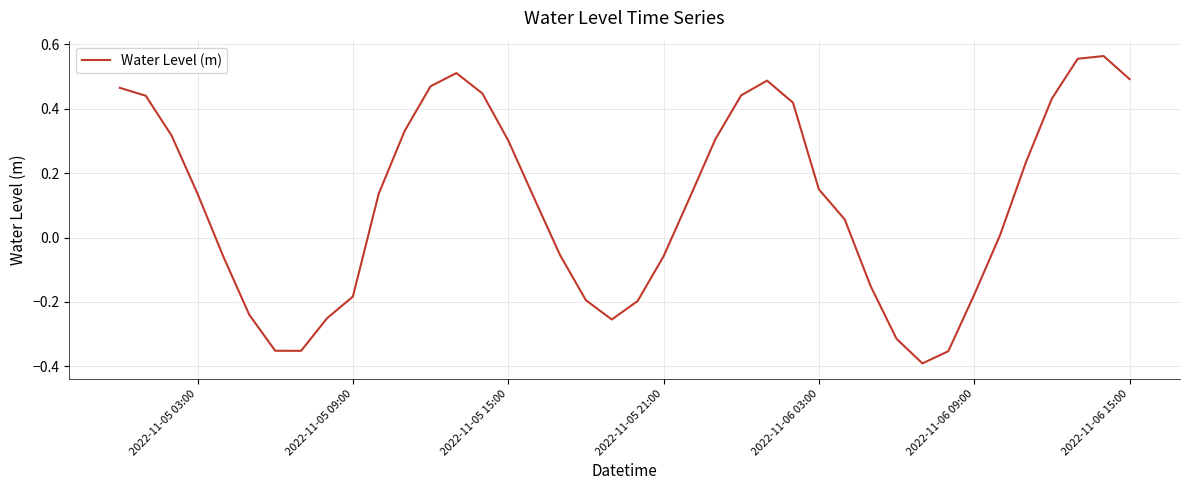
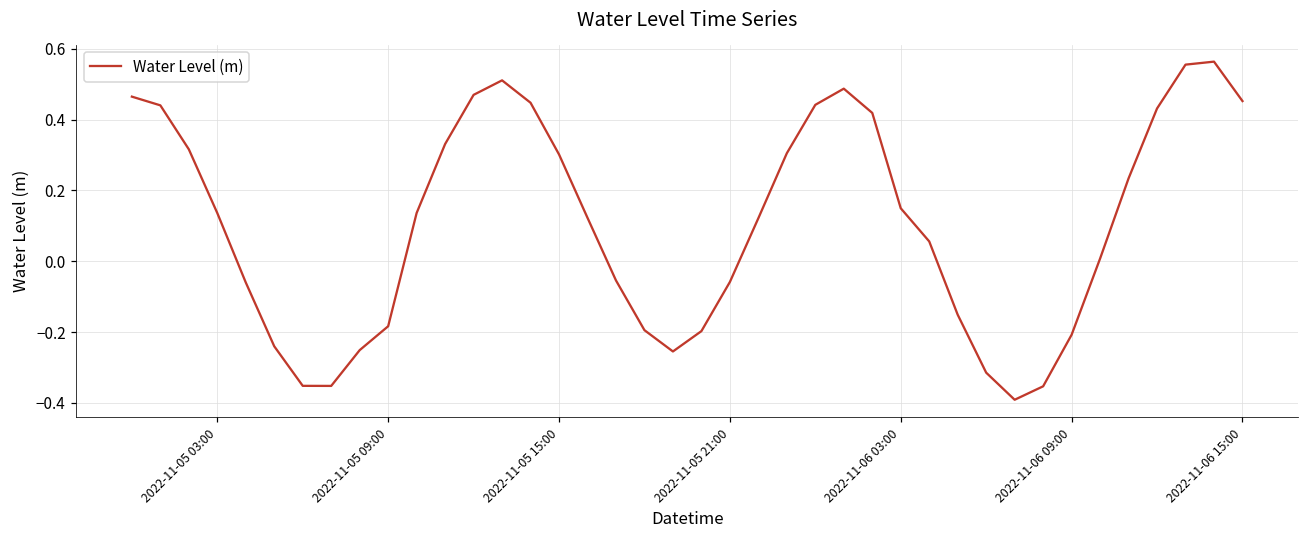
2022-11-06 09:00: -0.18 -> -0.21
2022-11-06 15:00: 0.49 -> 0.45
